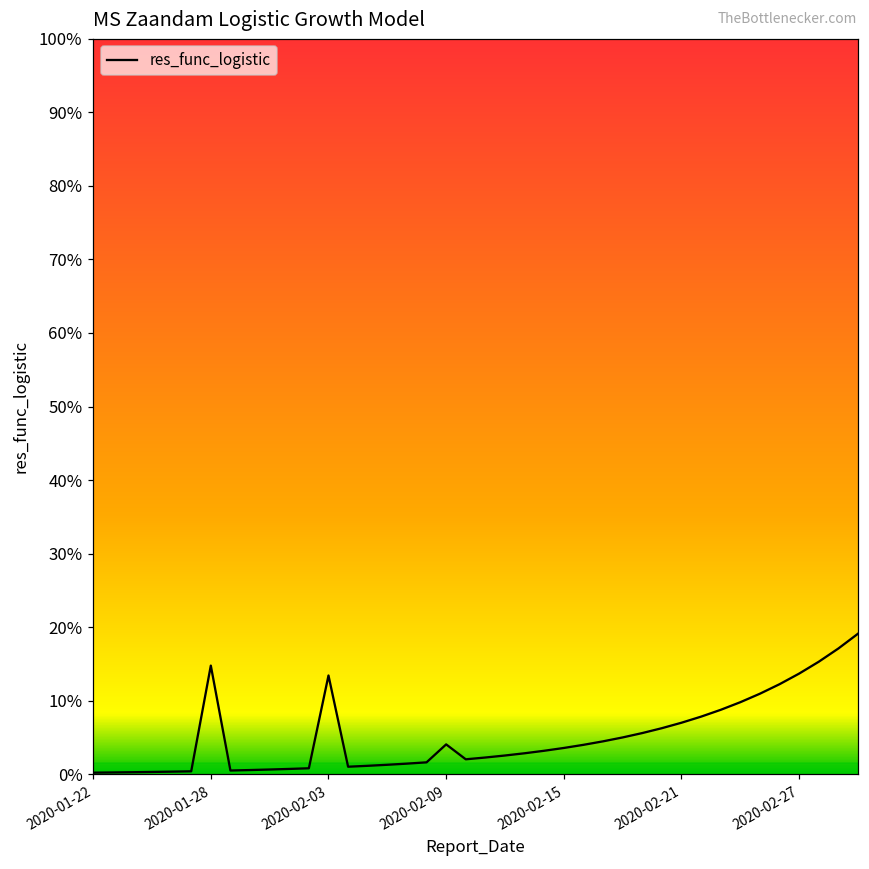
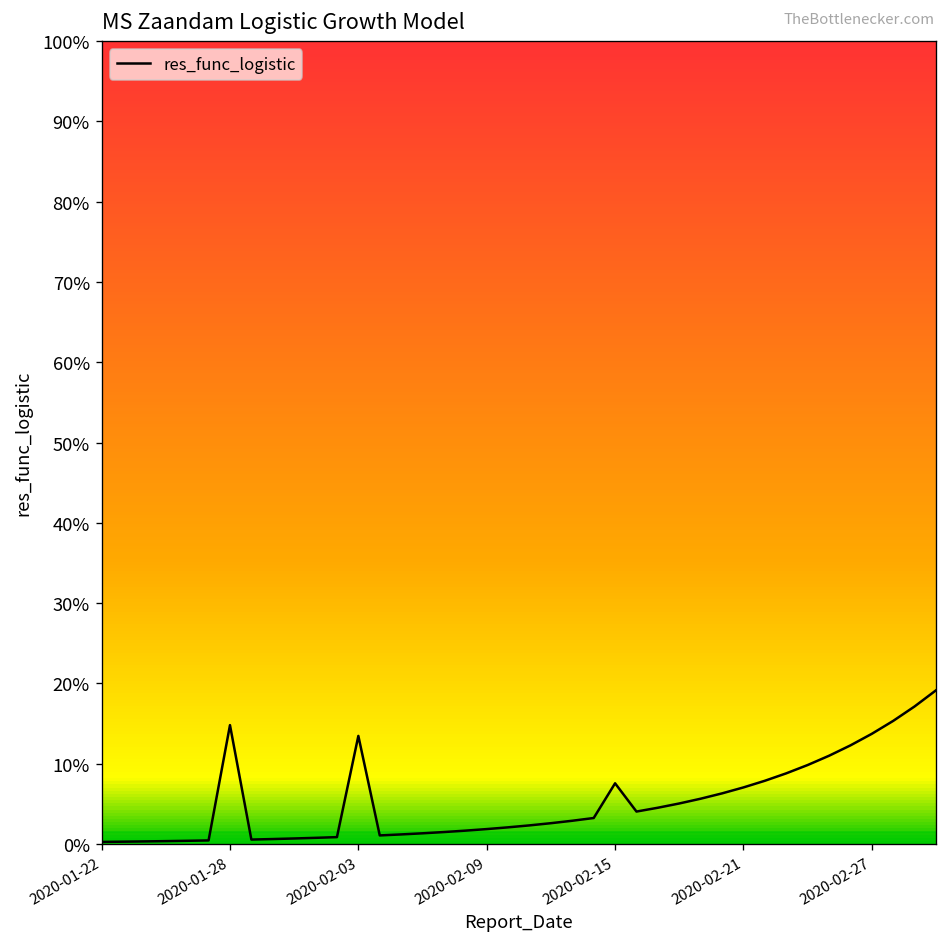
2020-02-09: 4% -> 2%
2020-02-15: 4% -> 8%
